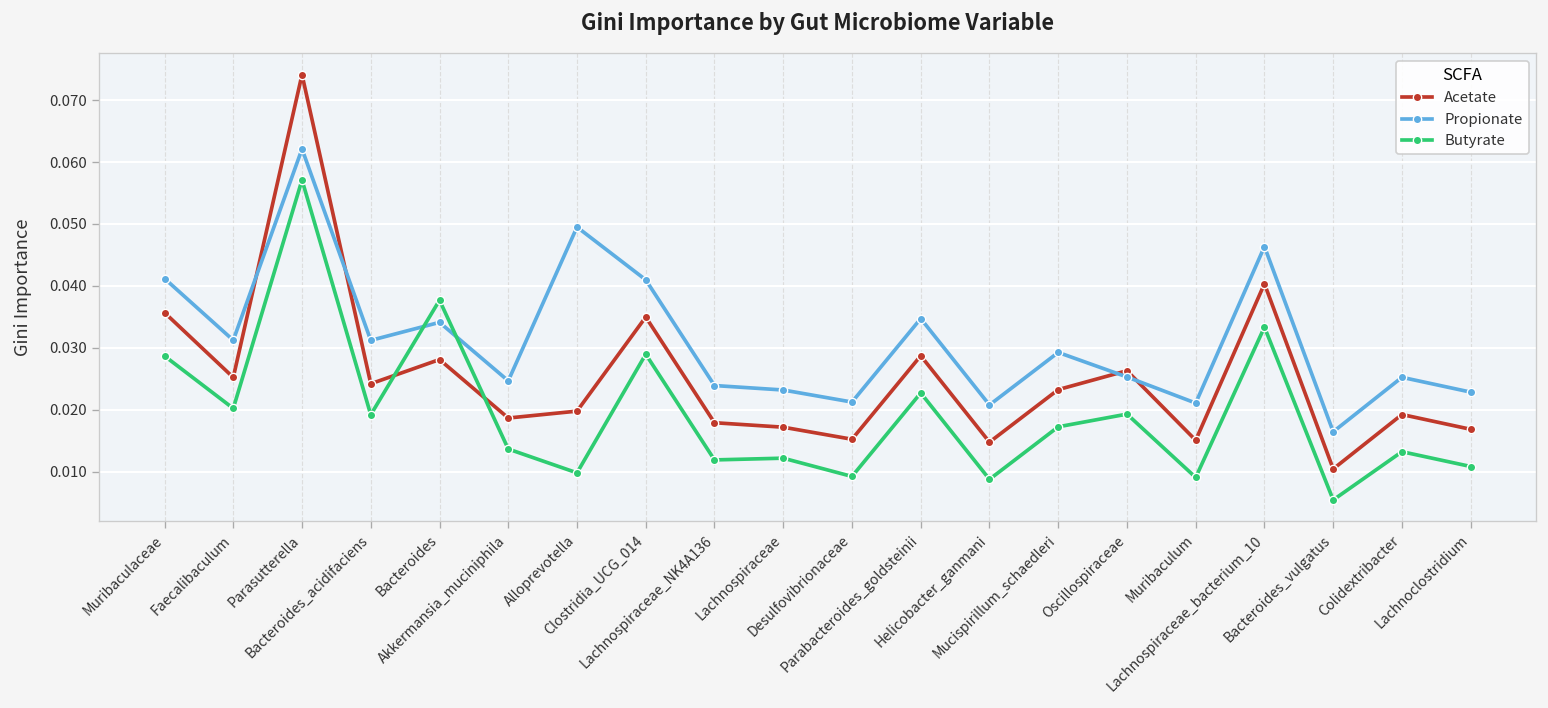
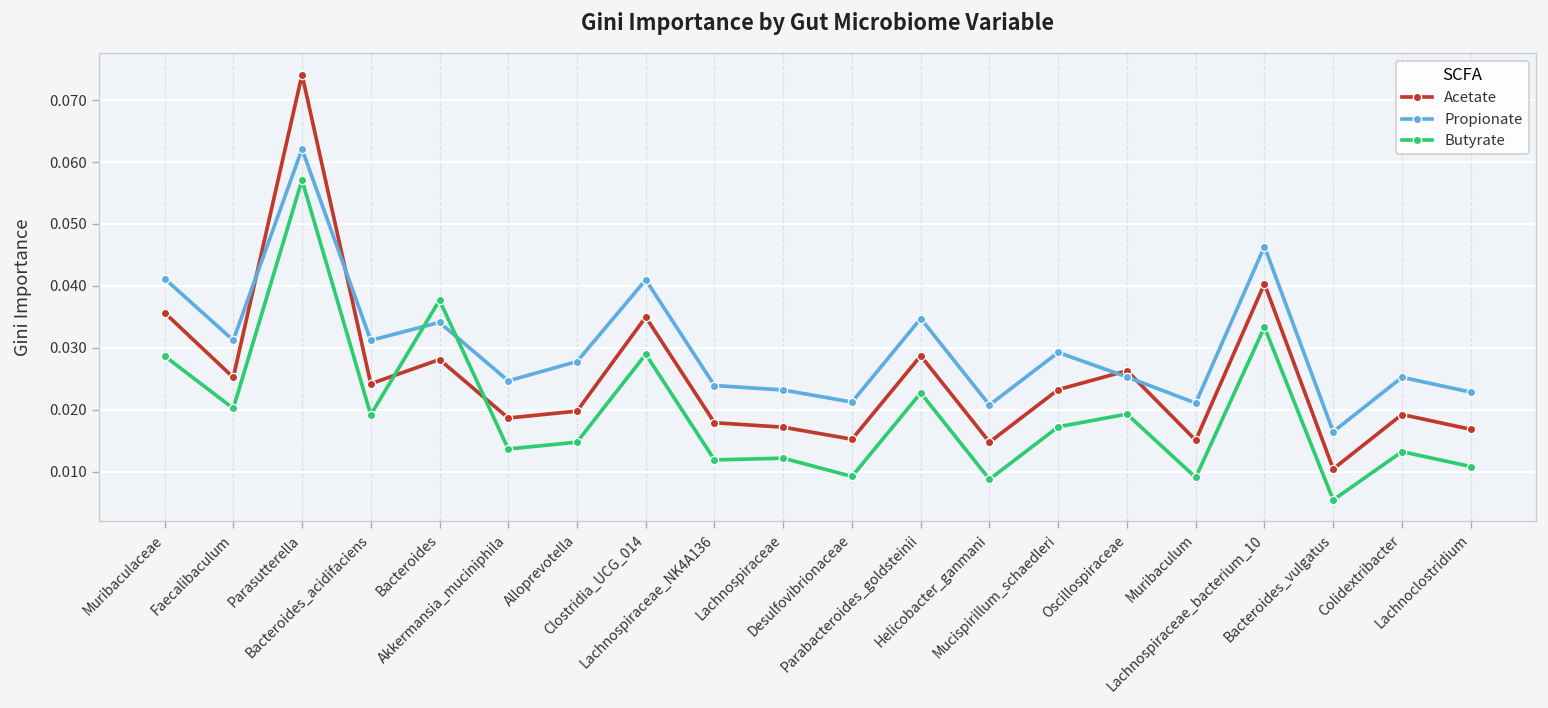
Propionate, Alloprevotella: 0.050 -> 0.028
Butyrate, Alloprevotella: 0.010 -> 0.015
